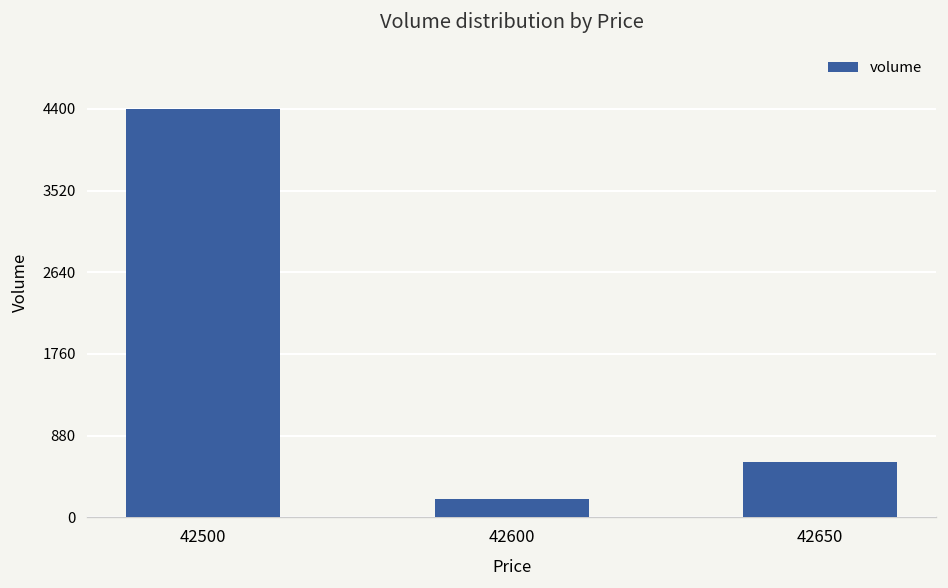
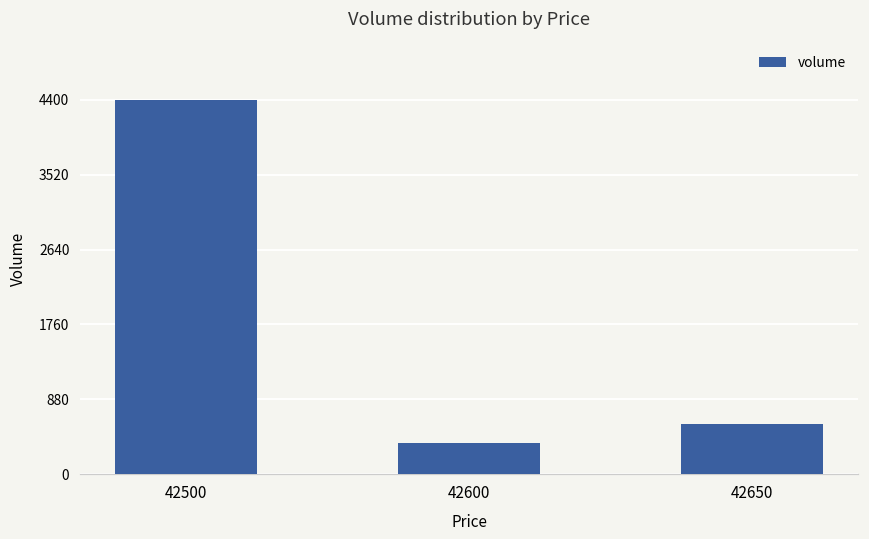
42600: 200 -> 400
